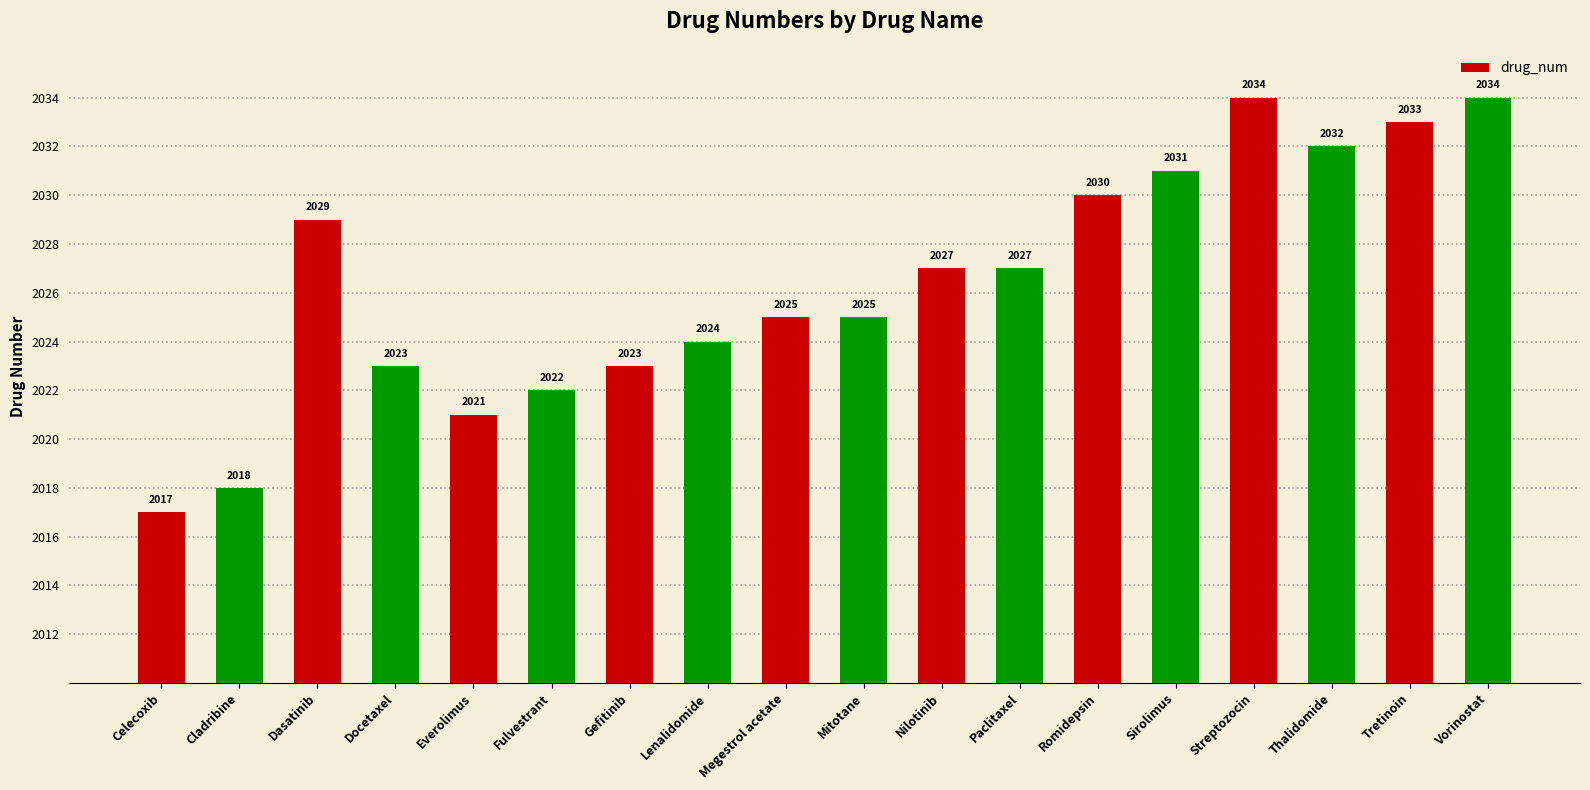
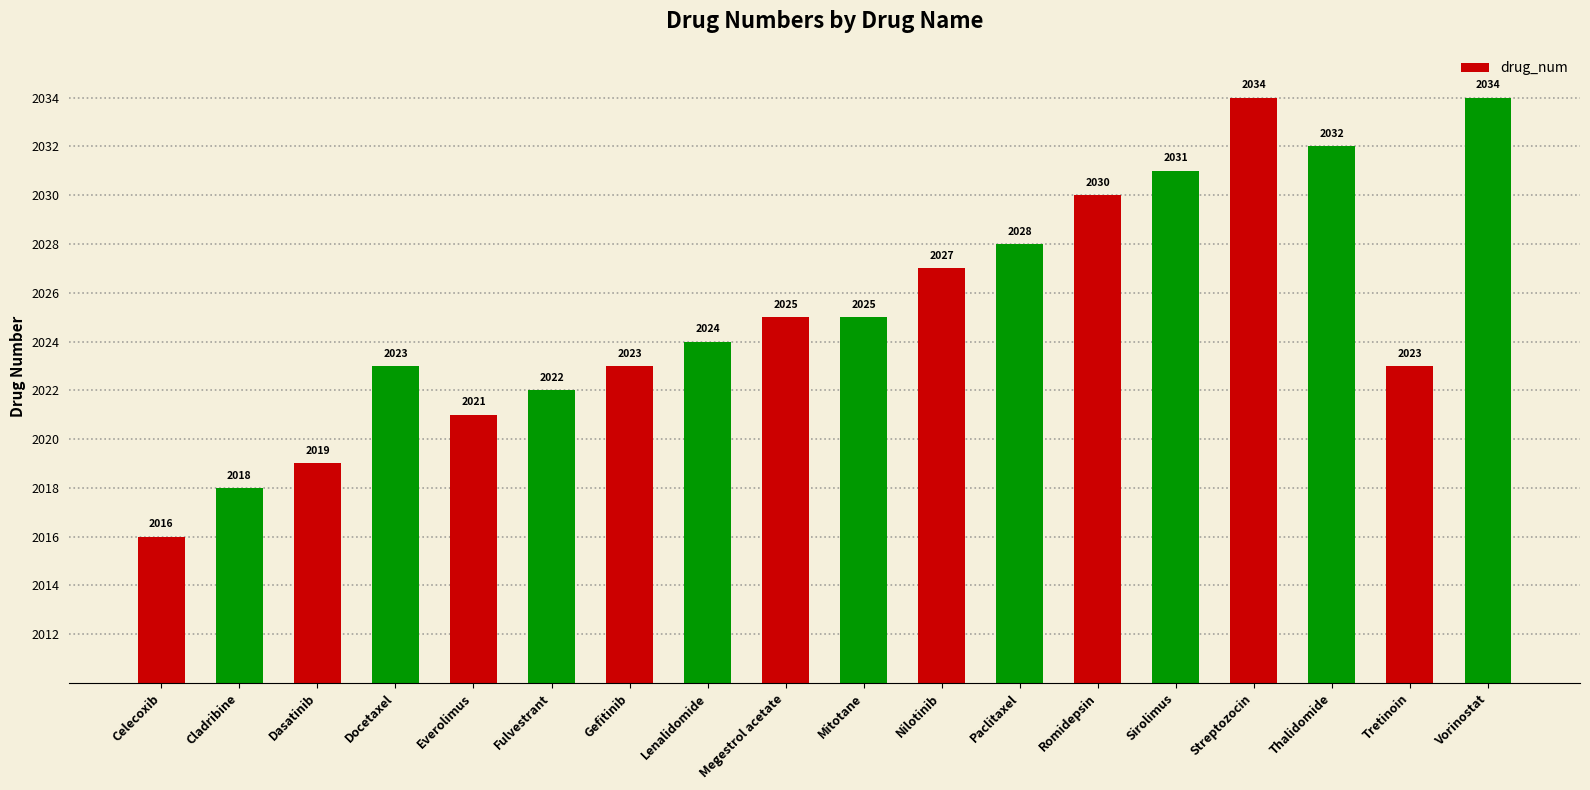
Celecoxib: 2017 -> 2016
Dasatinib: 2029 -> 2019
Paclitaxel: 2027 -> 2028
Tretinoin: 2033 -> 2023
